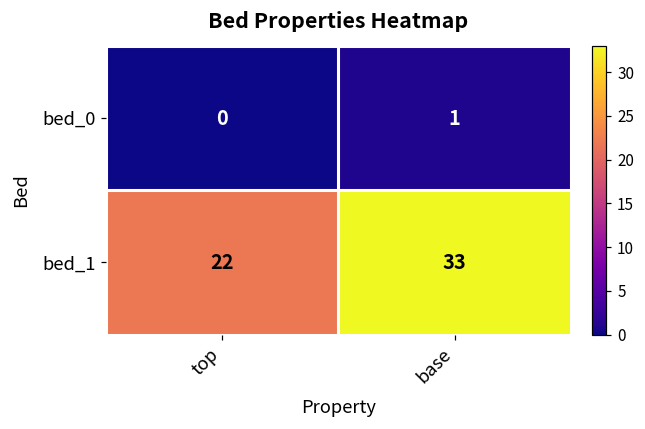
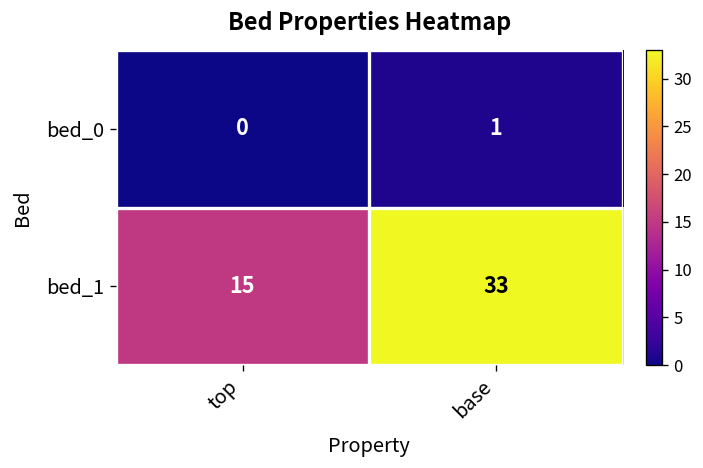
bed_1, top: 22 -> 15
